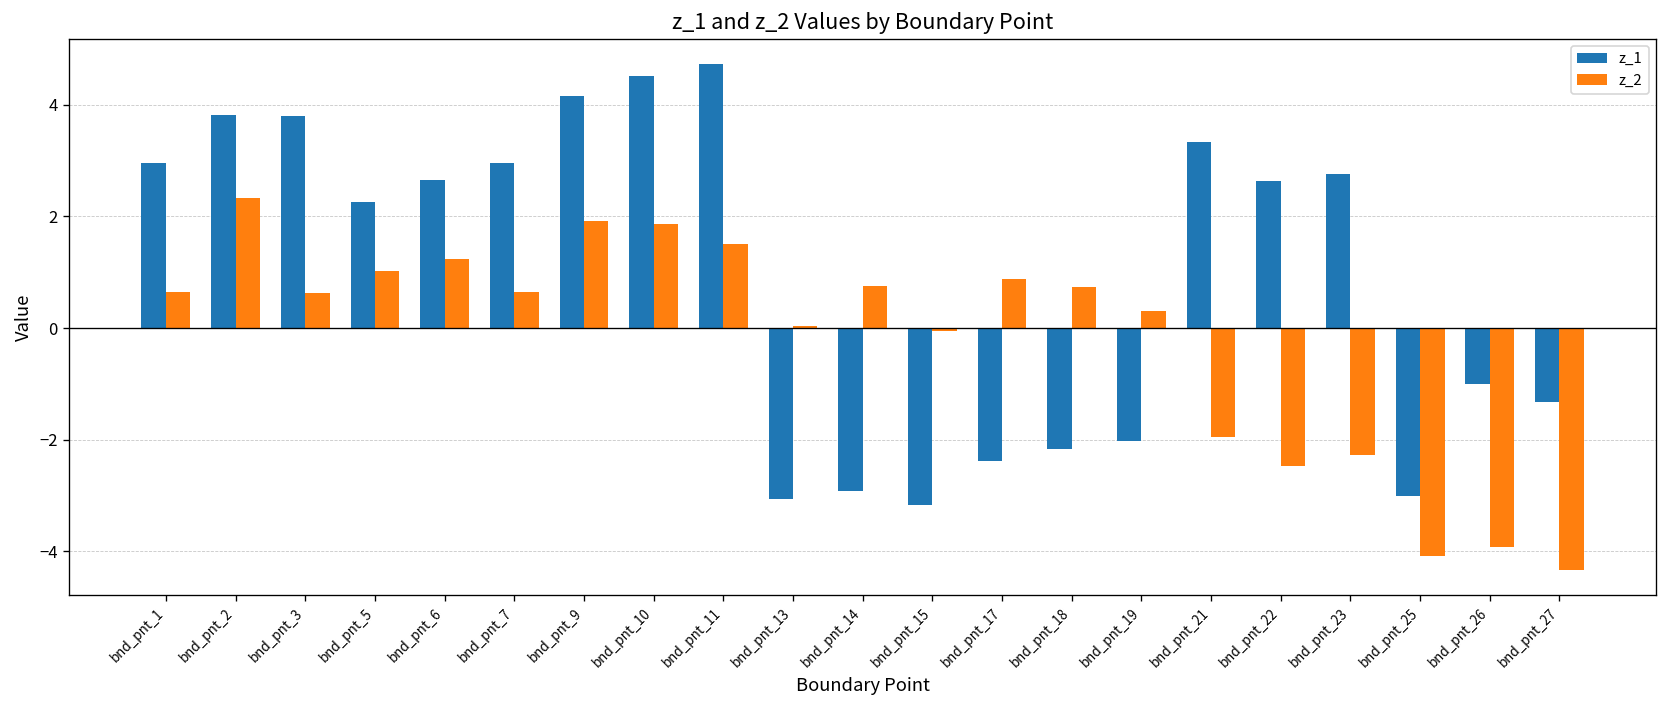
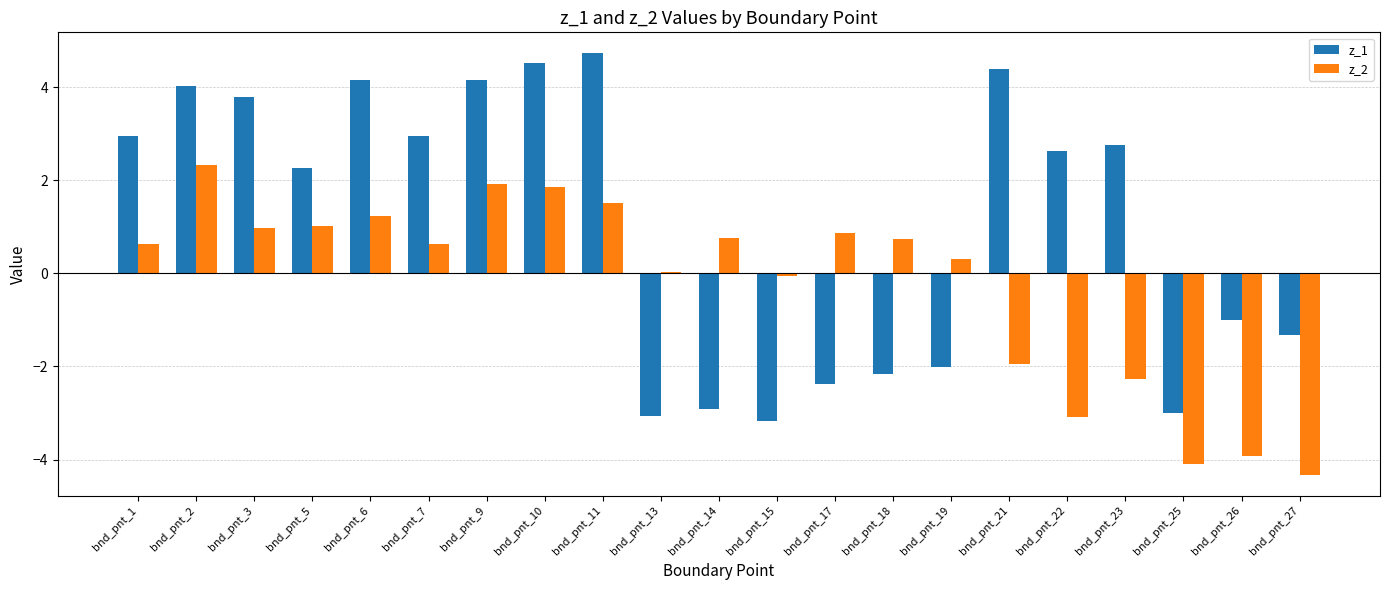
z_1, bnd_pnt_2: 3.8 -> 4.0
z_2, bnd_pnt_3: 0.6 -> 1.0
z_1, bnd_pnt_6: 2.7 -> 4.1
z_1, bnd_pnt_21: 3.3 -> 4.4
z_2, bnd_pnt_22: -2.5 -> -3.1
